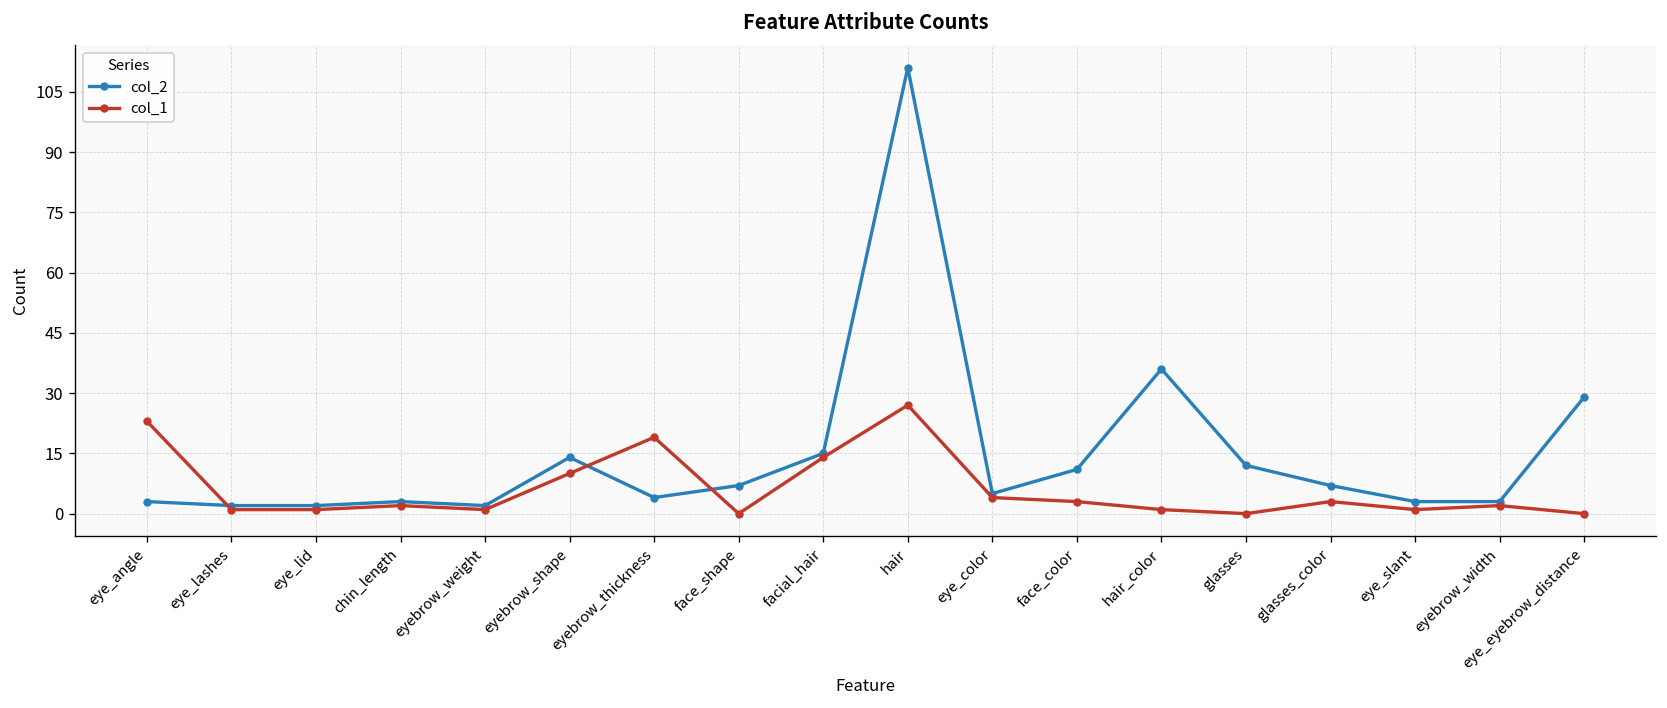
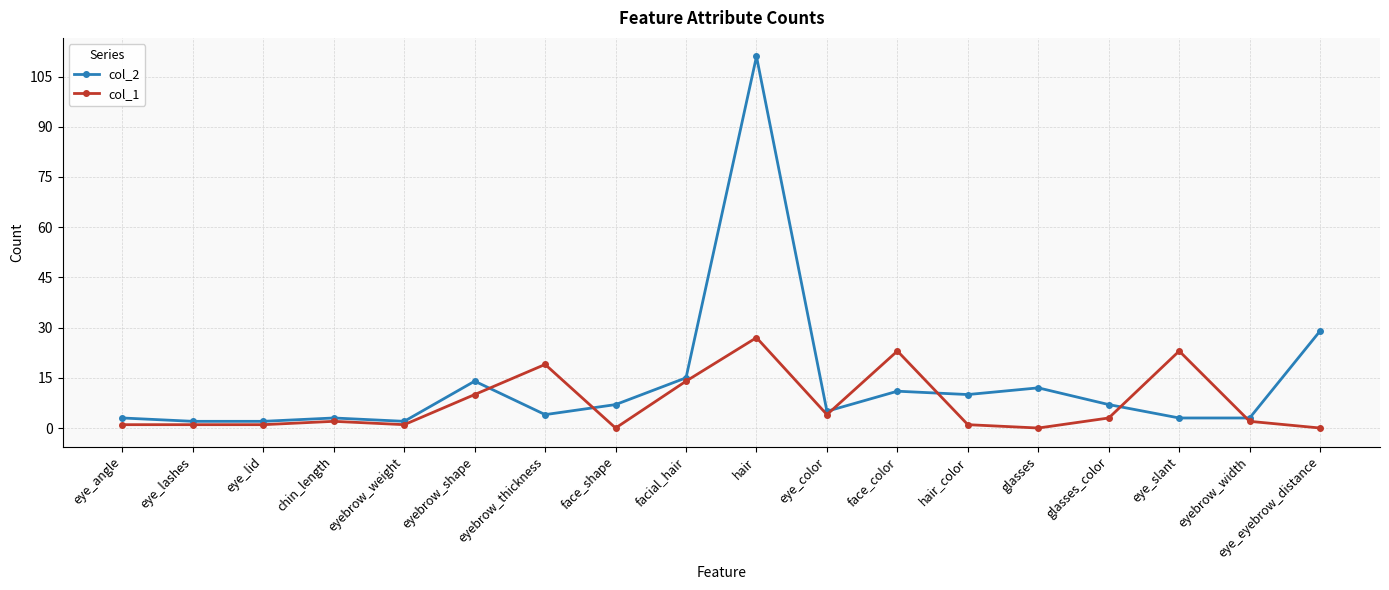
col_1, eye_angle: 23 -> 1
col_1, face_color: 3 -> 23
col_2, hair_color: 36 -> 10
col_1, eye_slant: 1 -> 23
